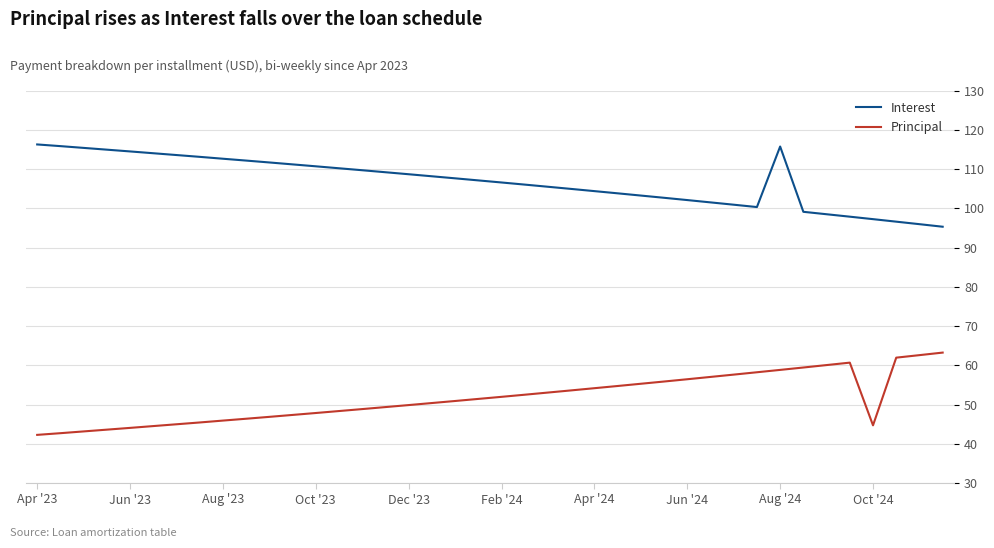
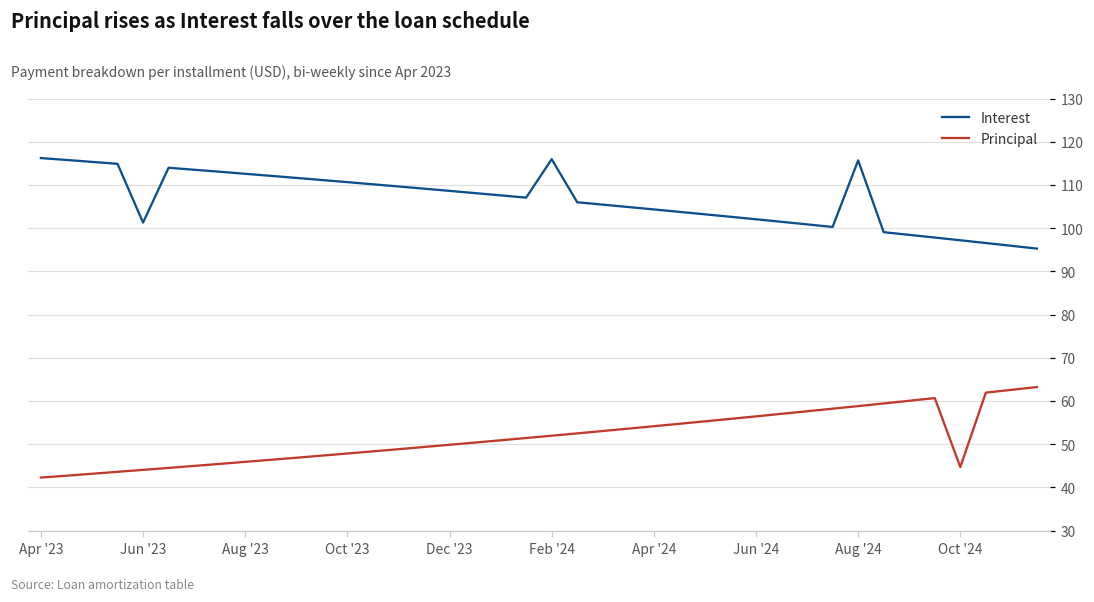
Interest, Jun '23: 114 -> 101
Interest, Feb '24: 107 -> 116
